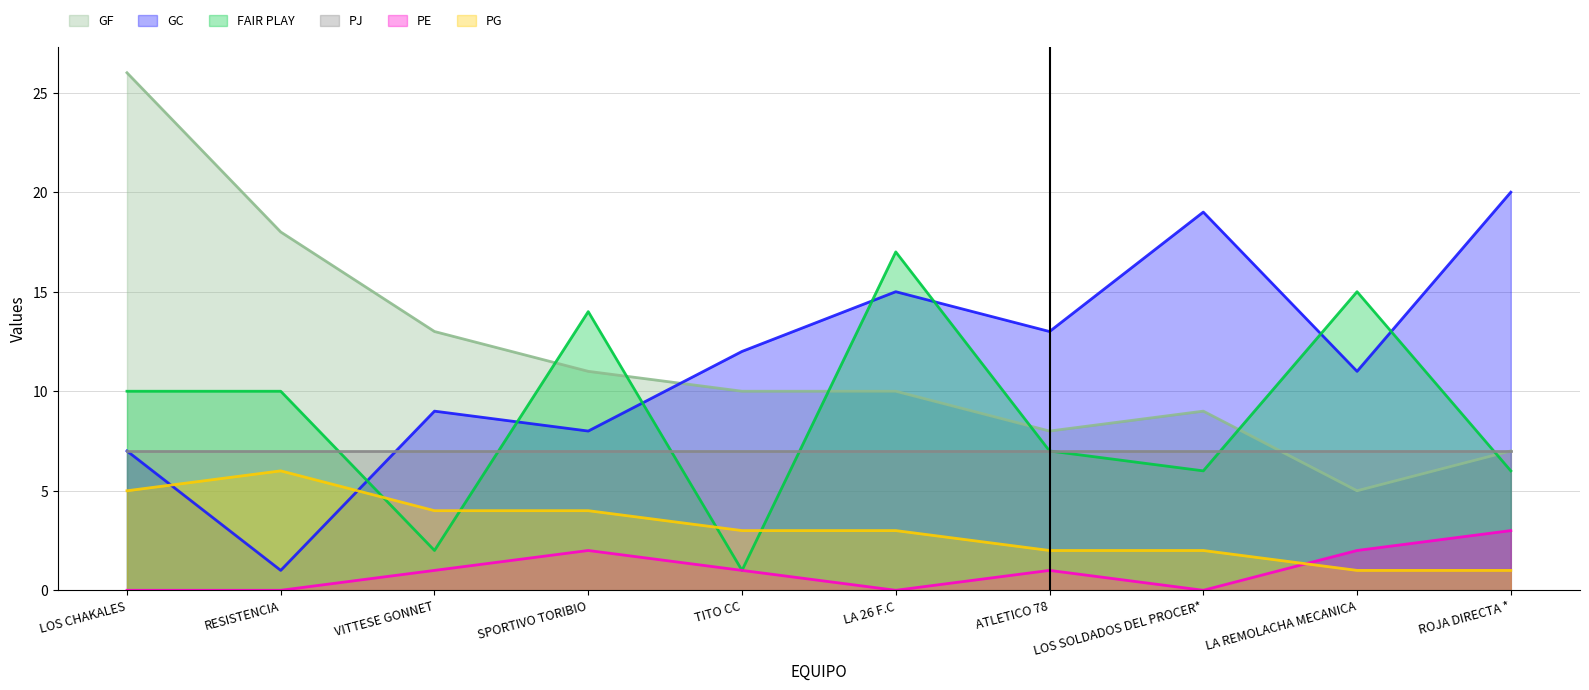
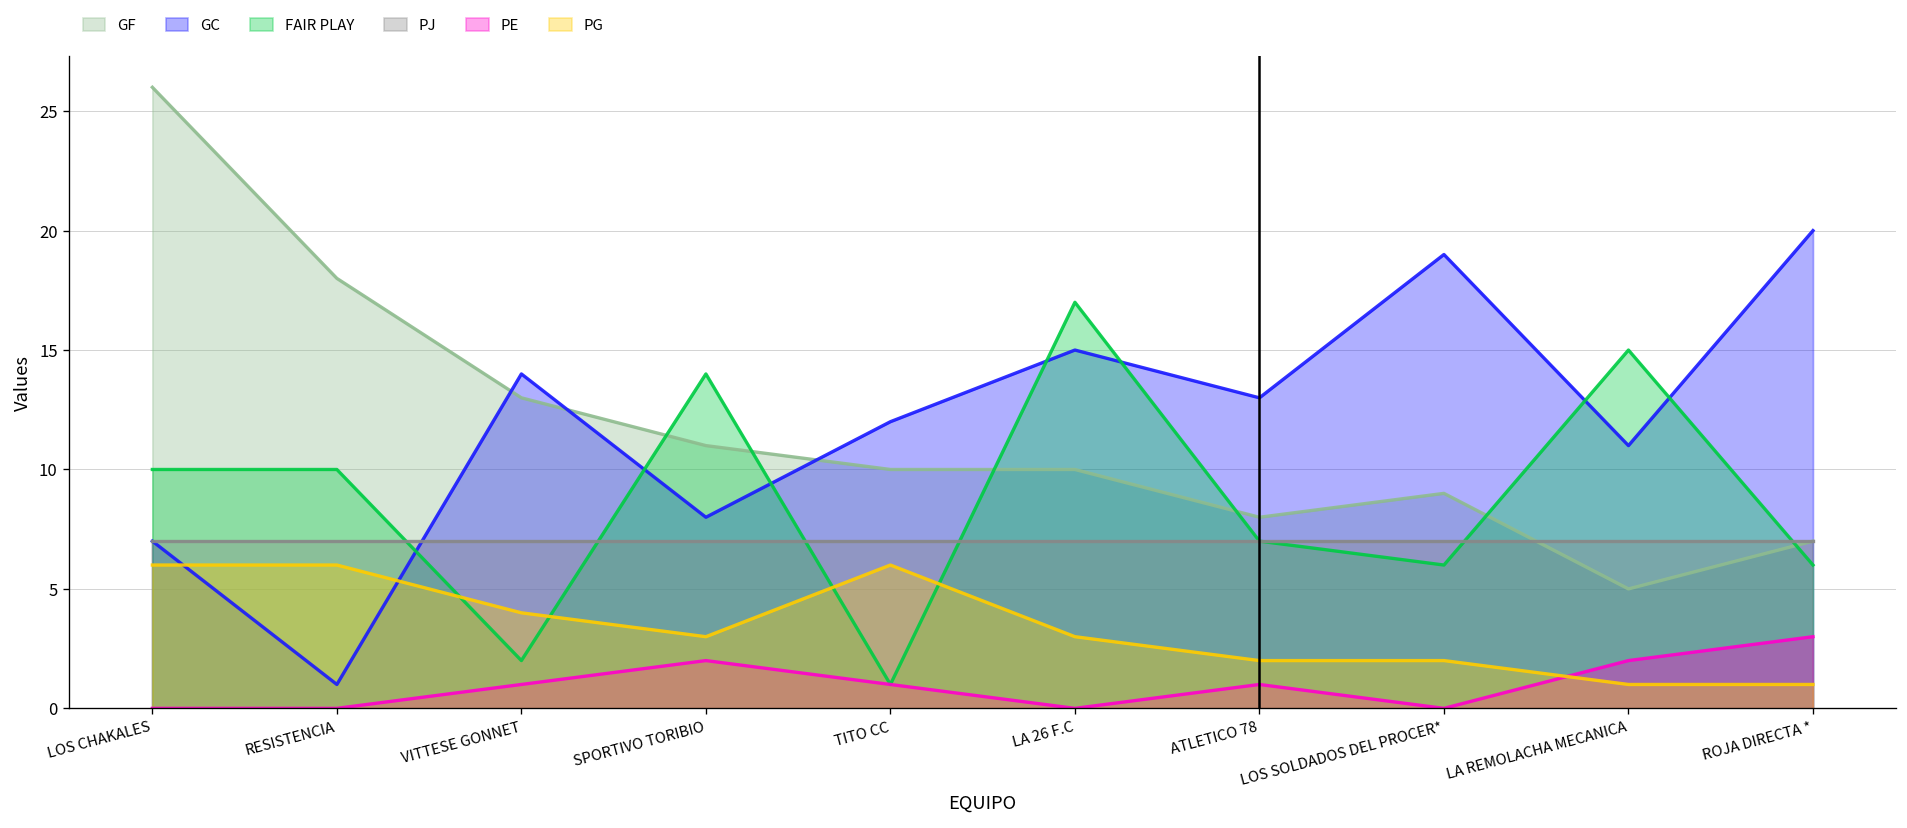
PG, LOS CHAKALES: 5 -> 6
GC, VITTESE GONNET: 9 -> 14
PG, SPORTIVO TORIBIO: 4 -> 3
PG, TITO CC: 3 -> 6
